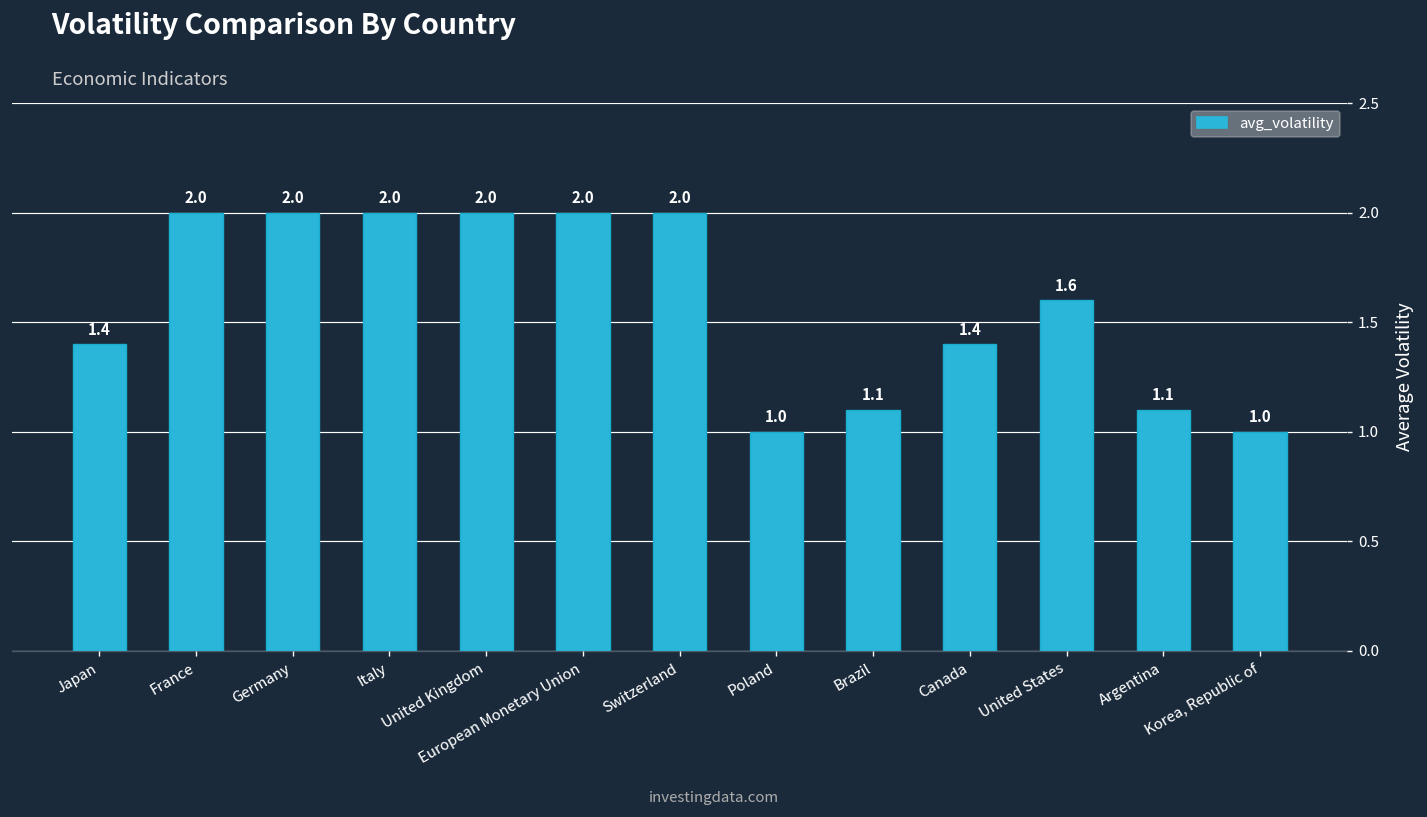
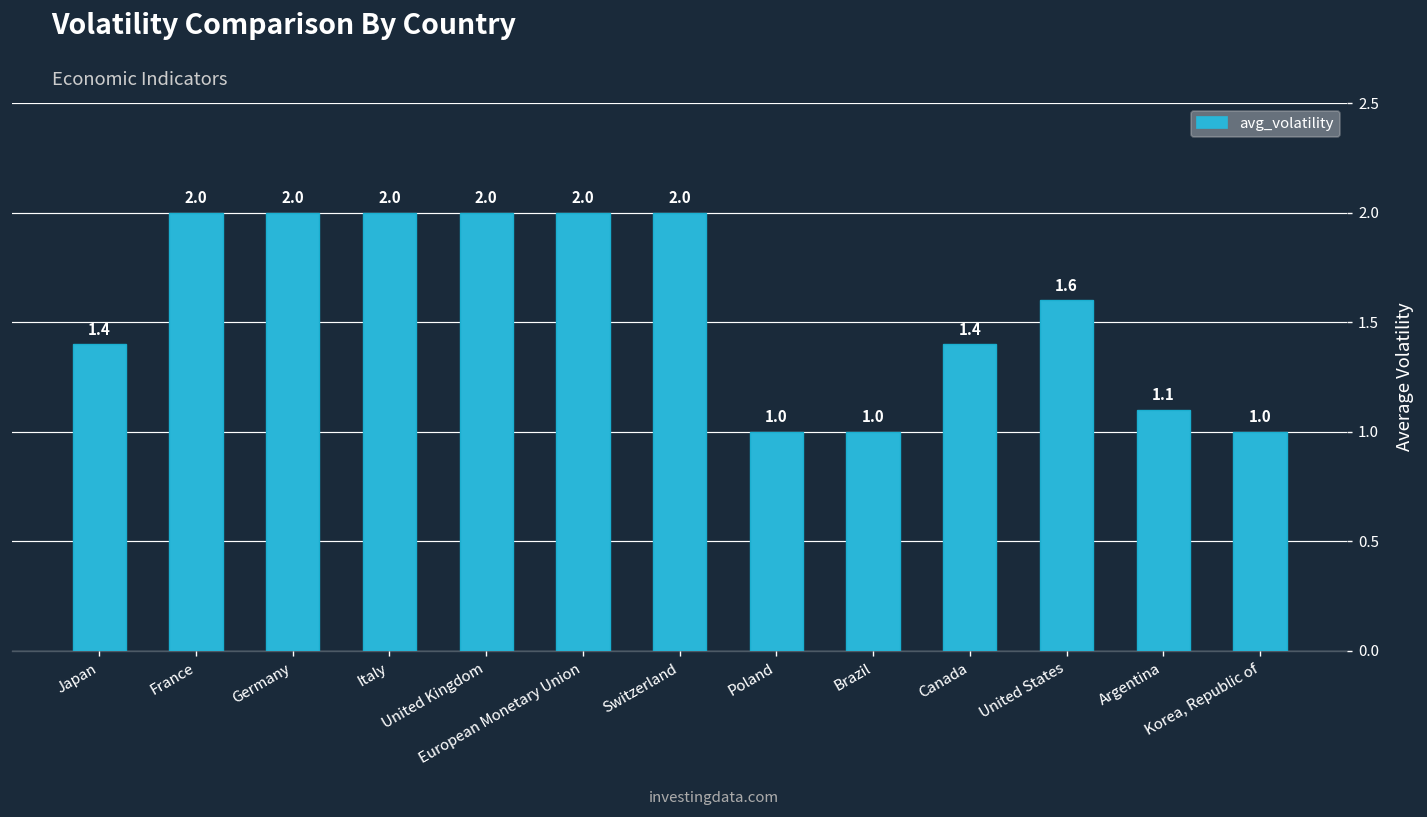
Brazil: 1.1 -> 1.0
